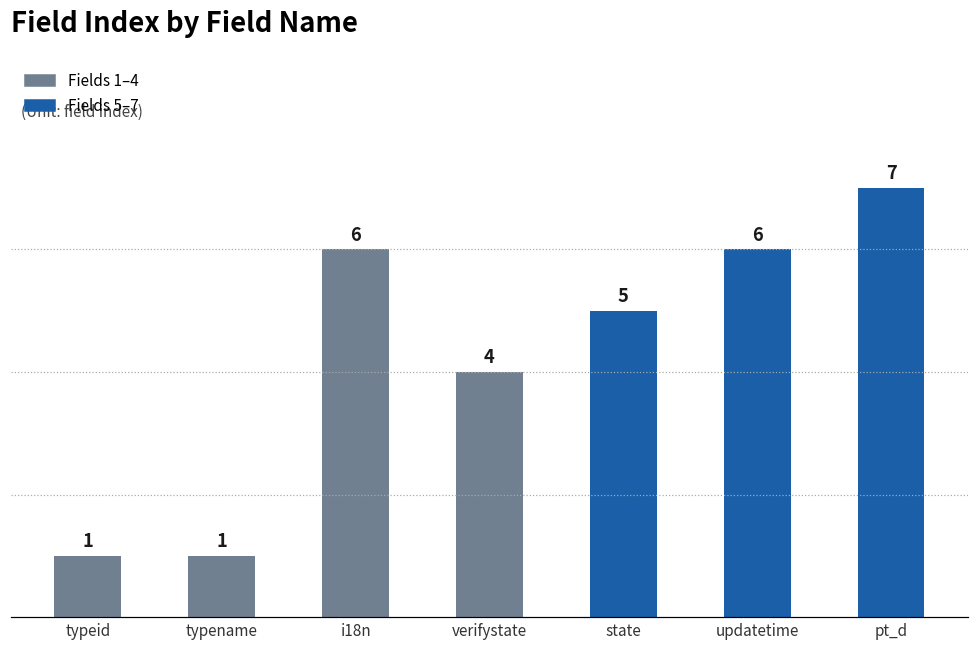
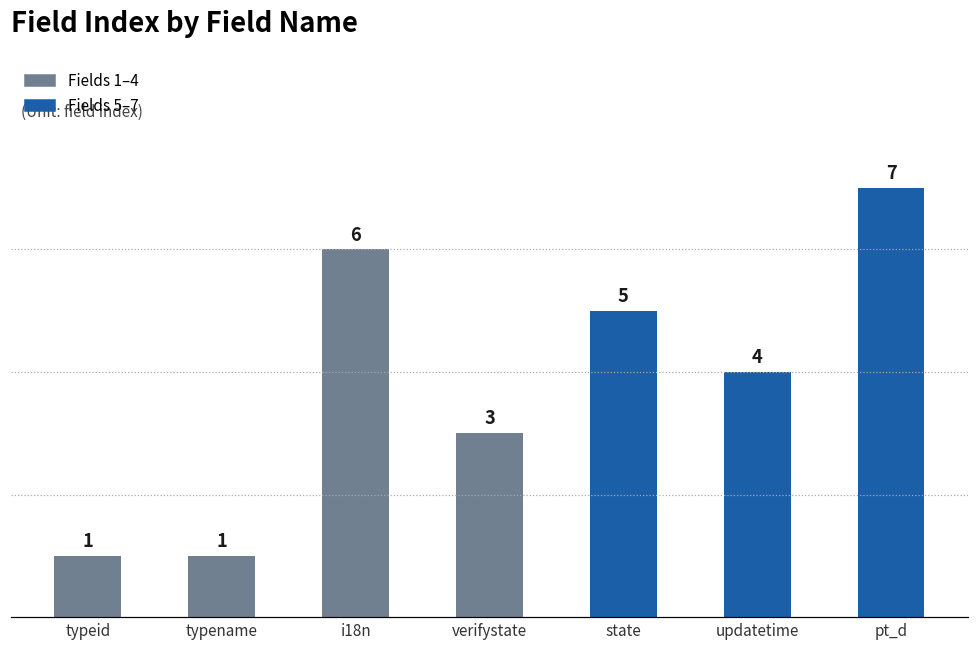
verifystate: 4 -> 3
updatetime: 6 -> 4
